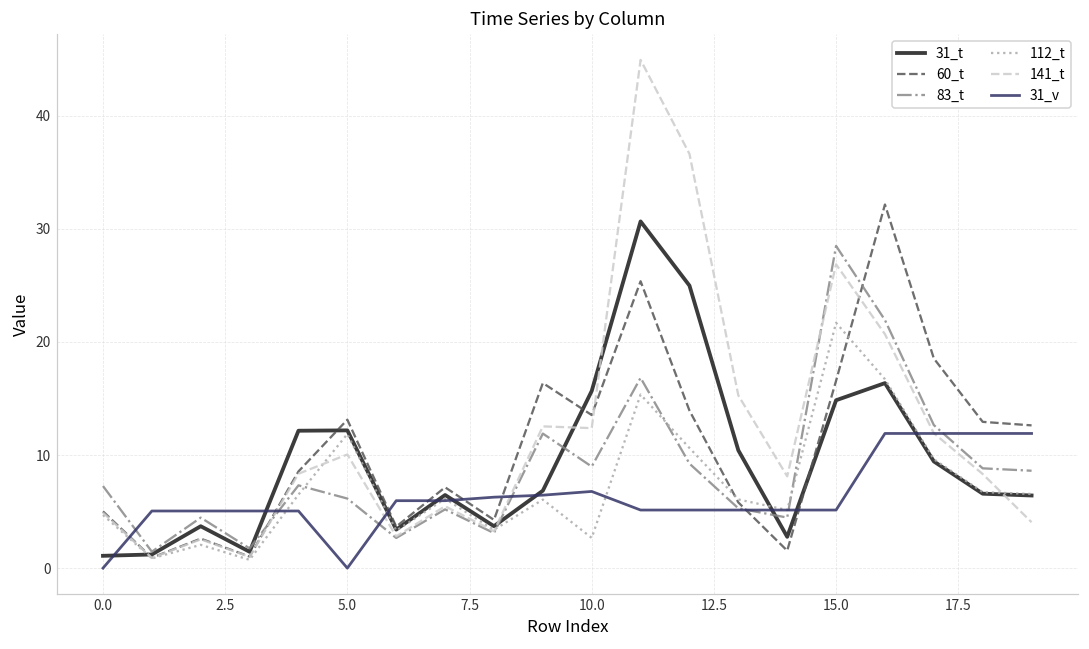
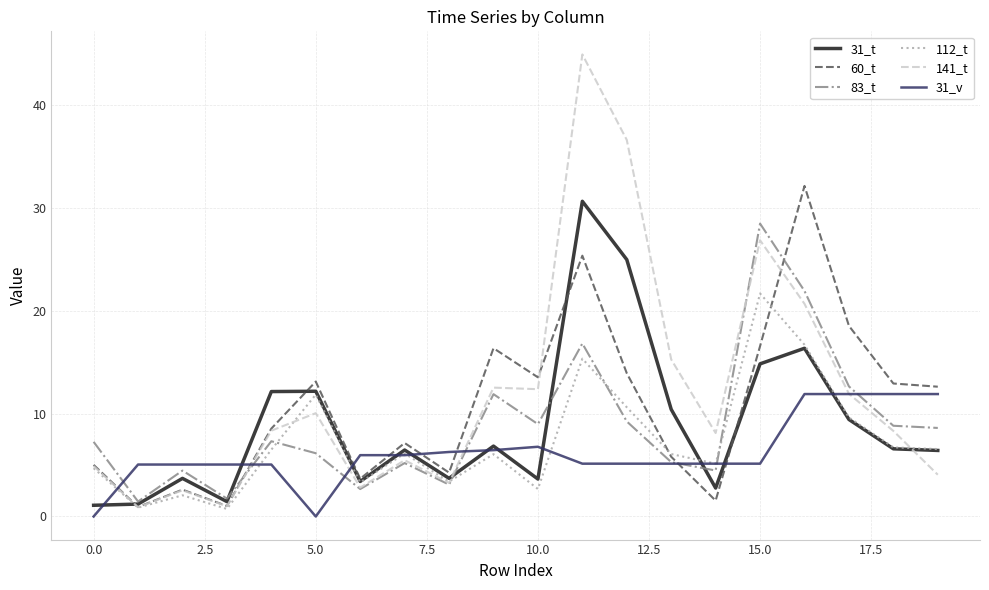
31_t, 10.0: 15.7 -> 3.6
